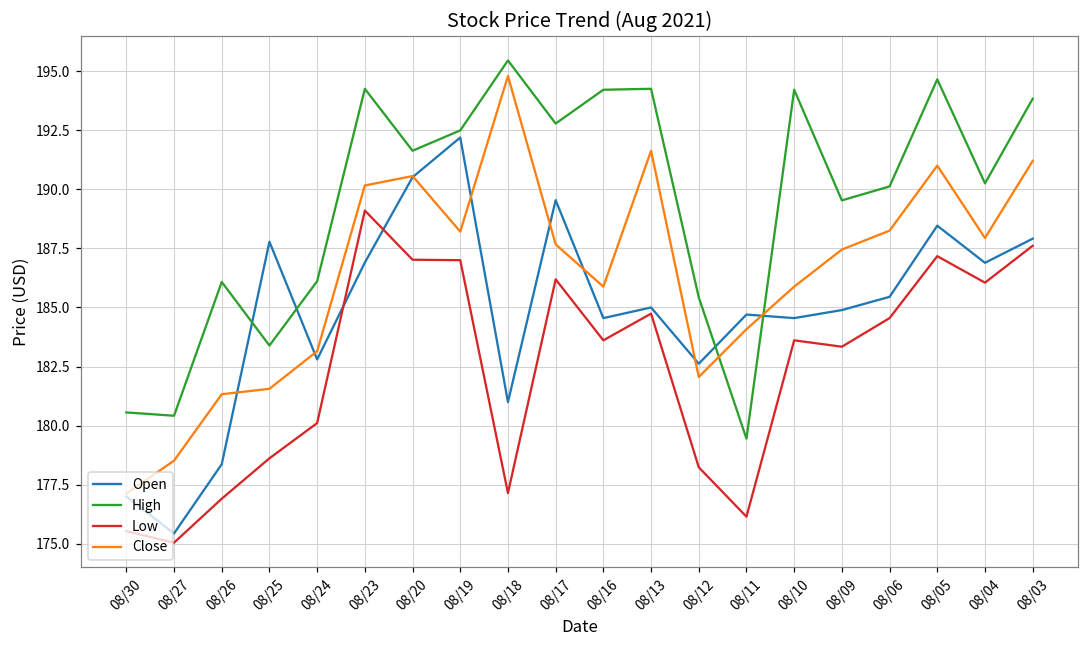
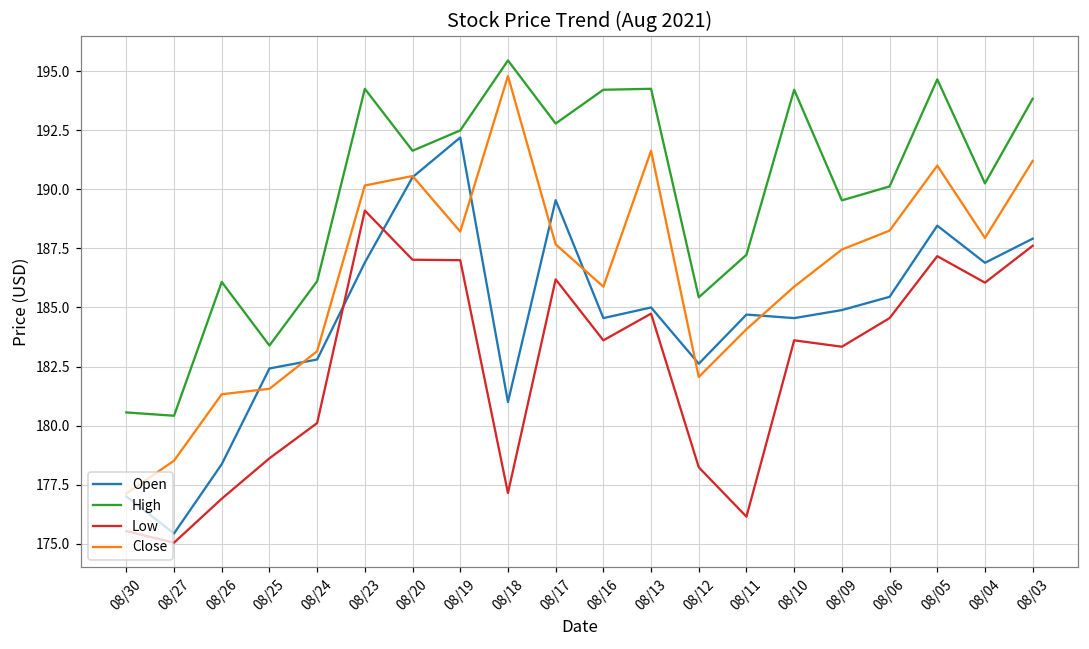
Open, 08/25: 187.8 -> 182.4
High, 08/11: 179.5 -> 187.2
